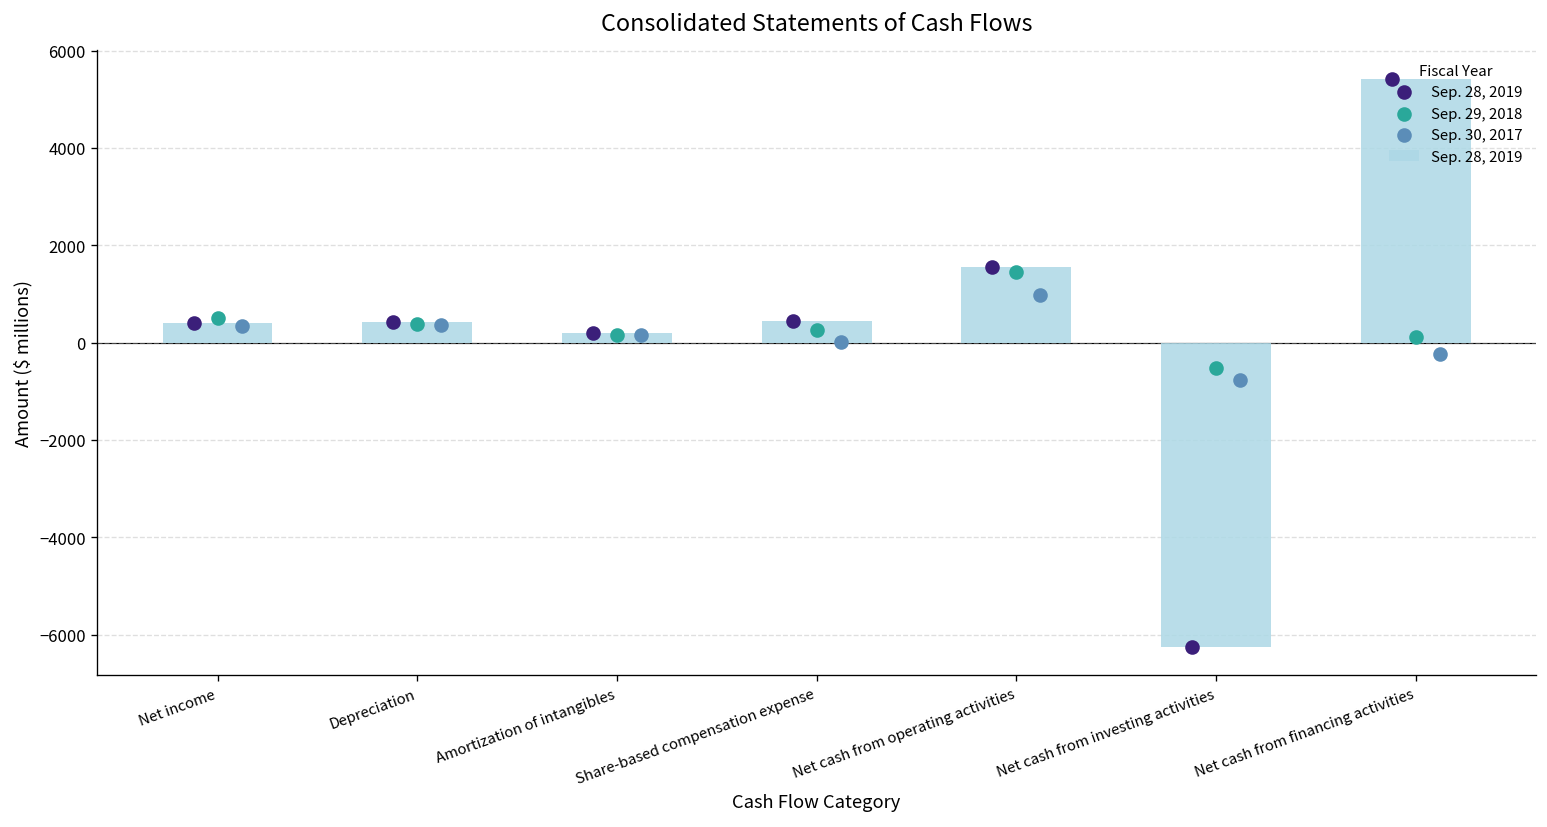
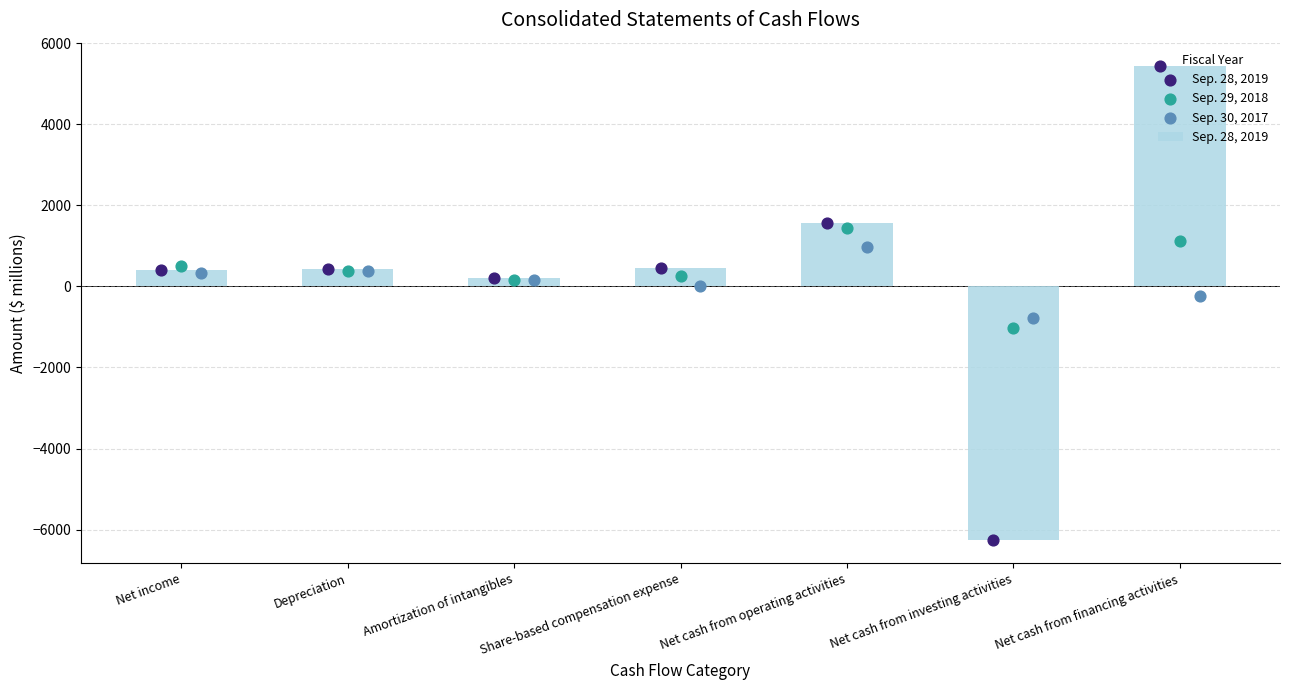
Sep. 29, 2018, Net cash from investing activities: -500 -> -1000
Sep. 29, 2018, Net cash from financing activities: 100 -> 1100
